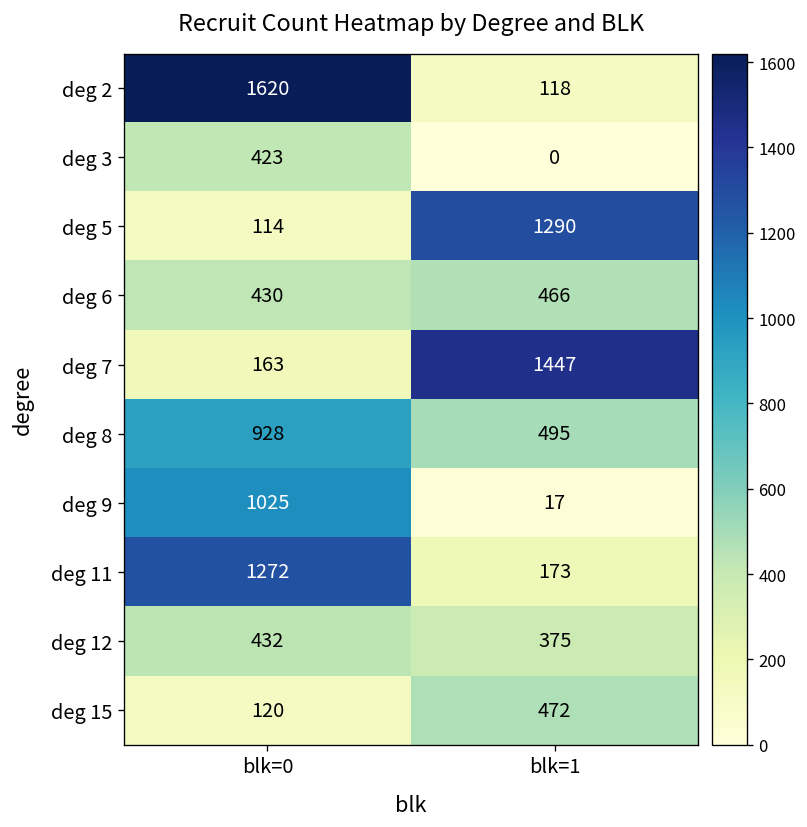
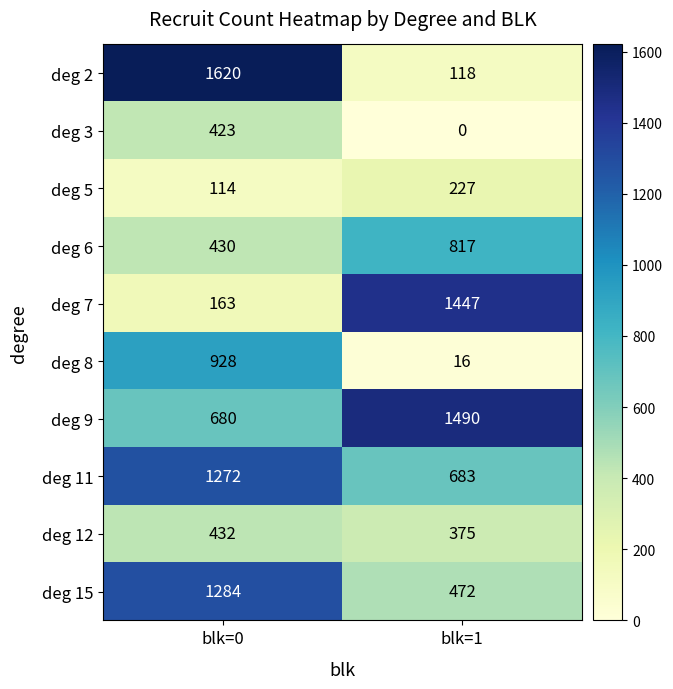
deg 5, blk=1: 1290 -> 227
deg 6, blk=1: 466 -> 817
deg 8, blk=1: 495 -> 16
deg 9, blk=0: 1025 -> 680
deg 9, blk=1: 17 -> 1490
deg 11, blk=1: 173 -> 683
deg 15, blk=0: 120 -> 1284
